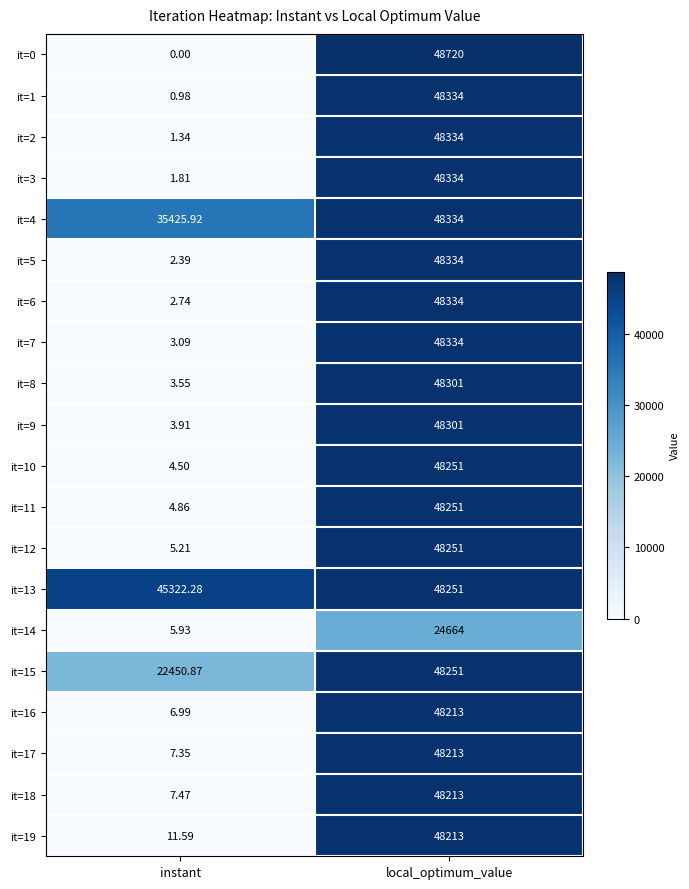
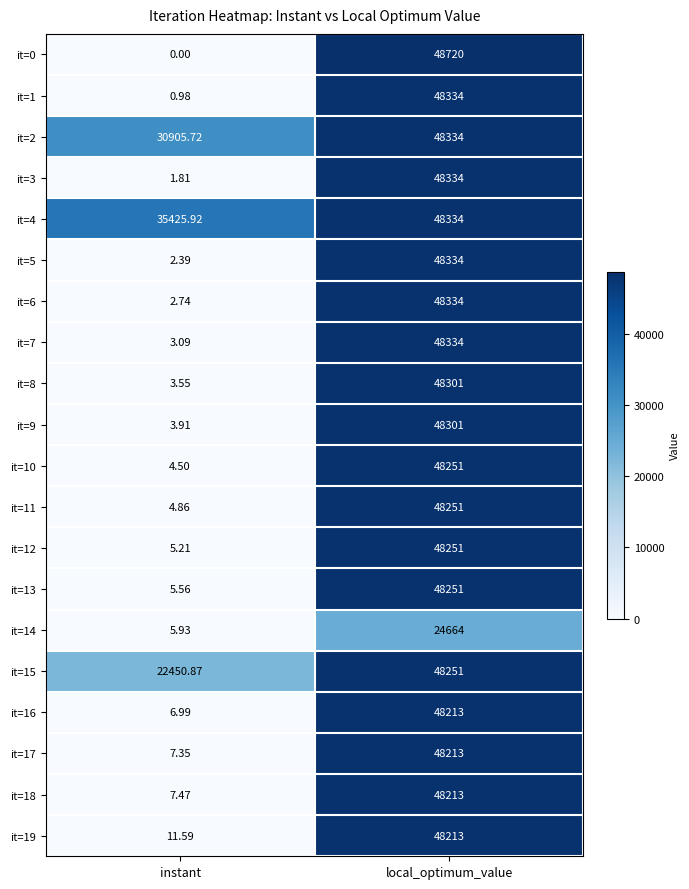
it=2, instant: 1.34 -> 30905.72
it=13, instant: 45322.28 -> 5.56
